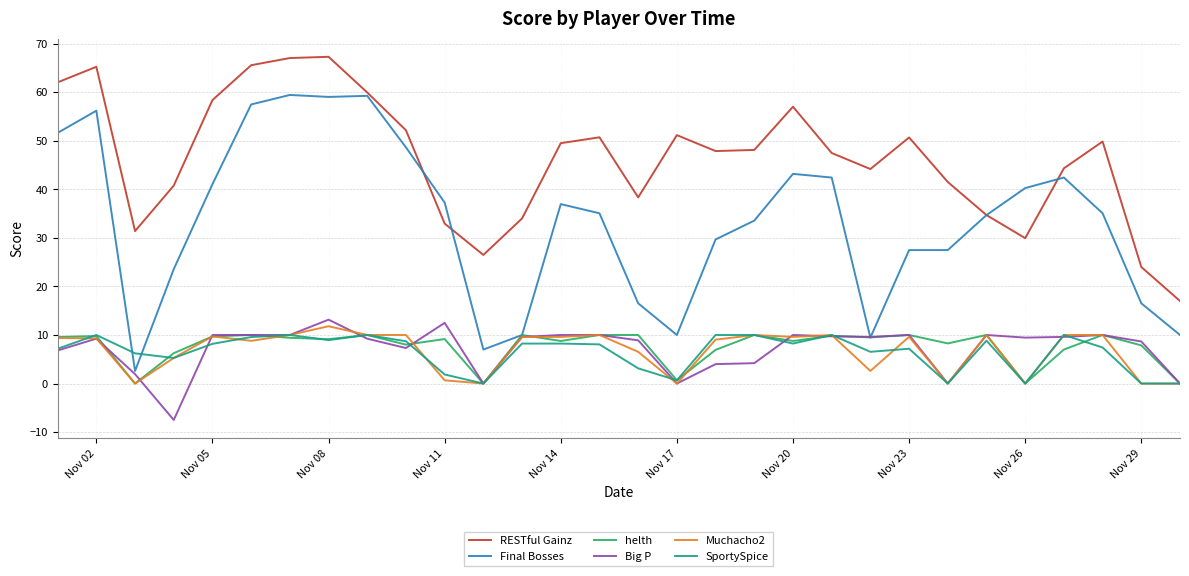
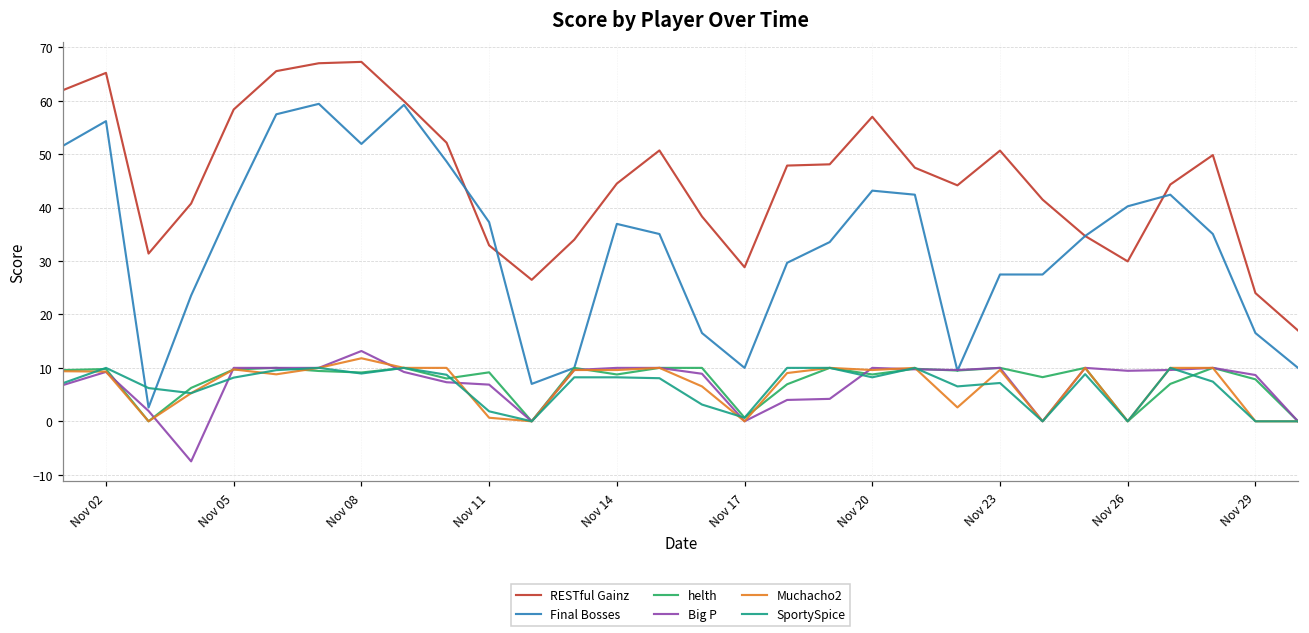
Final Bosses, Nov 08: 59 -> 52
Big P, Nov 11: 12 -> 7
RESTful Gainz, Nov 14: 49 -> 44
RESTful Gainz, Nov 17: 51 -> 29
